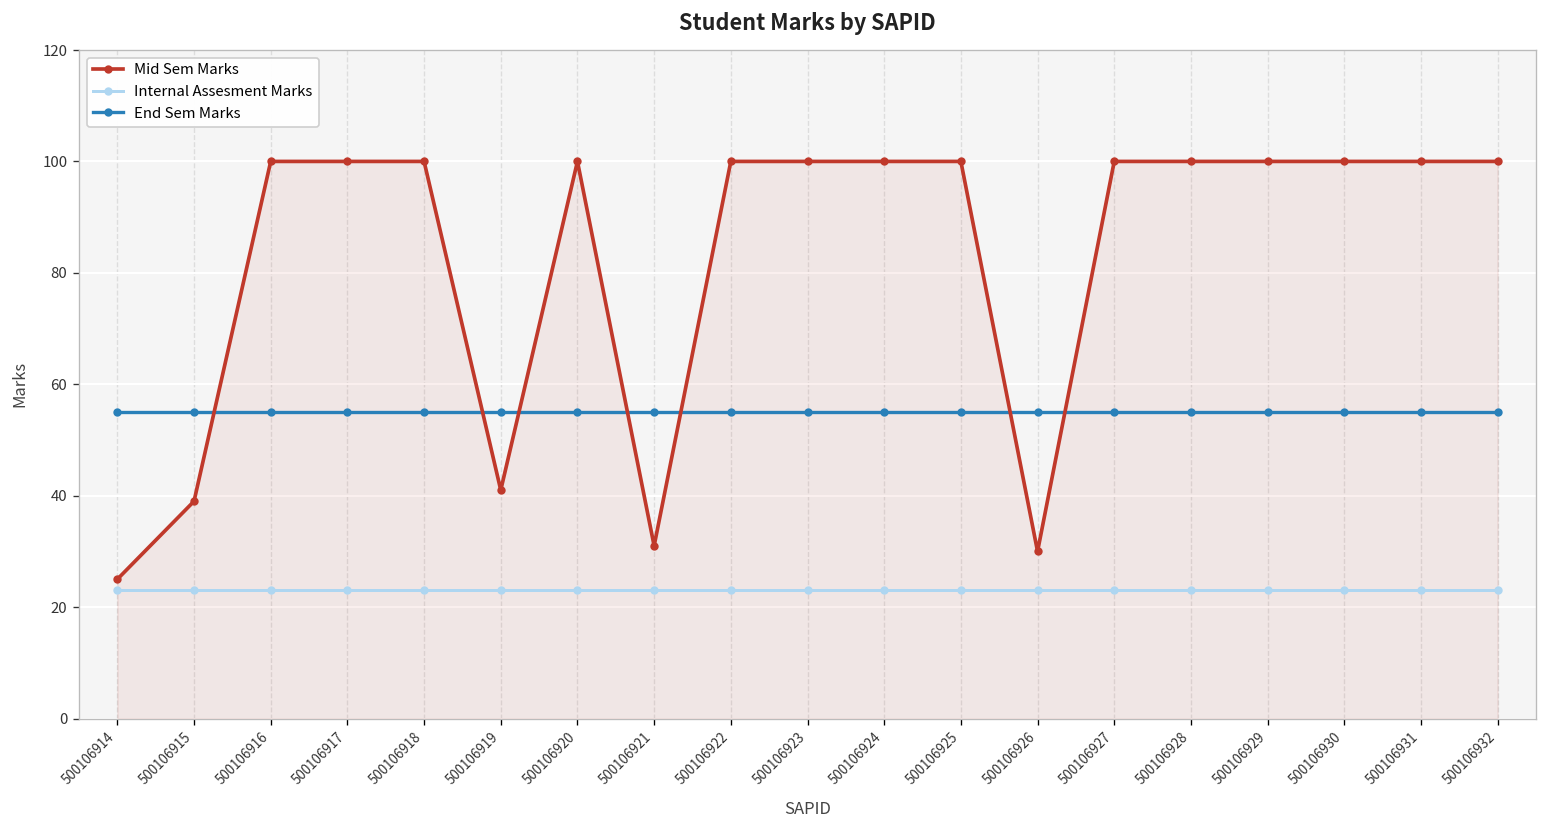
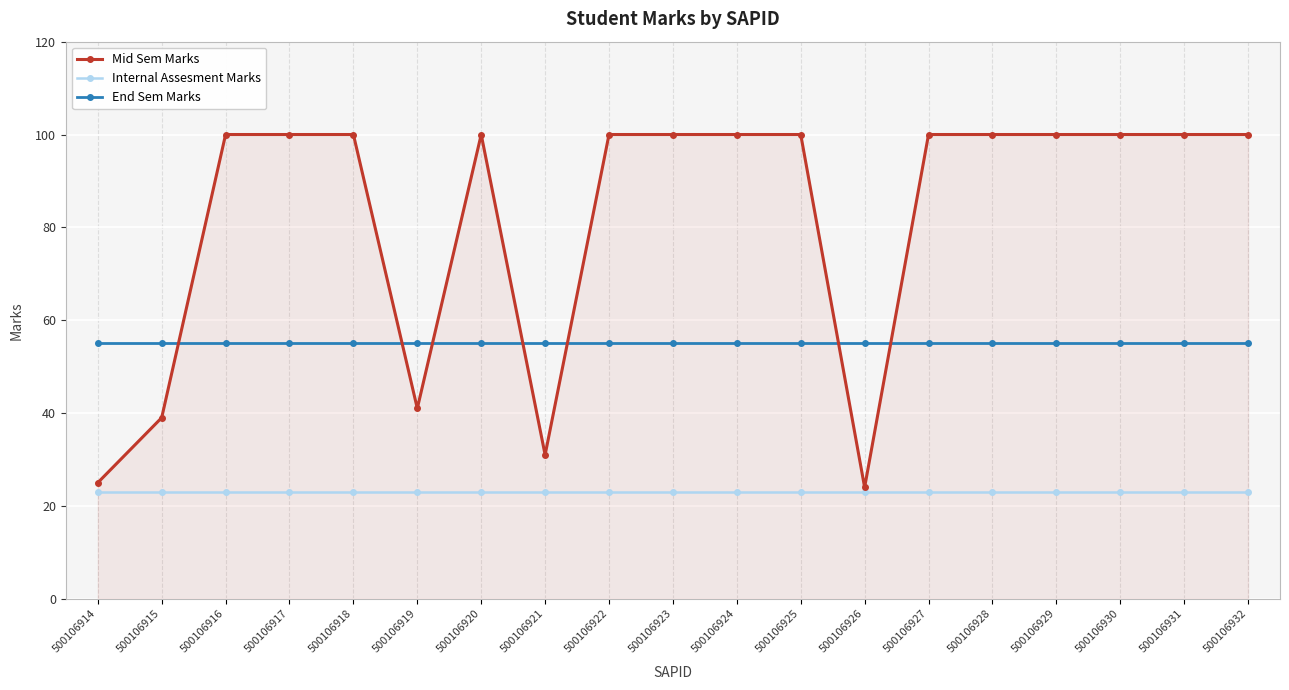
Mid Sem Marks, 500106926: 30 -> 24
